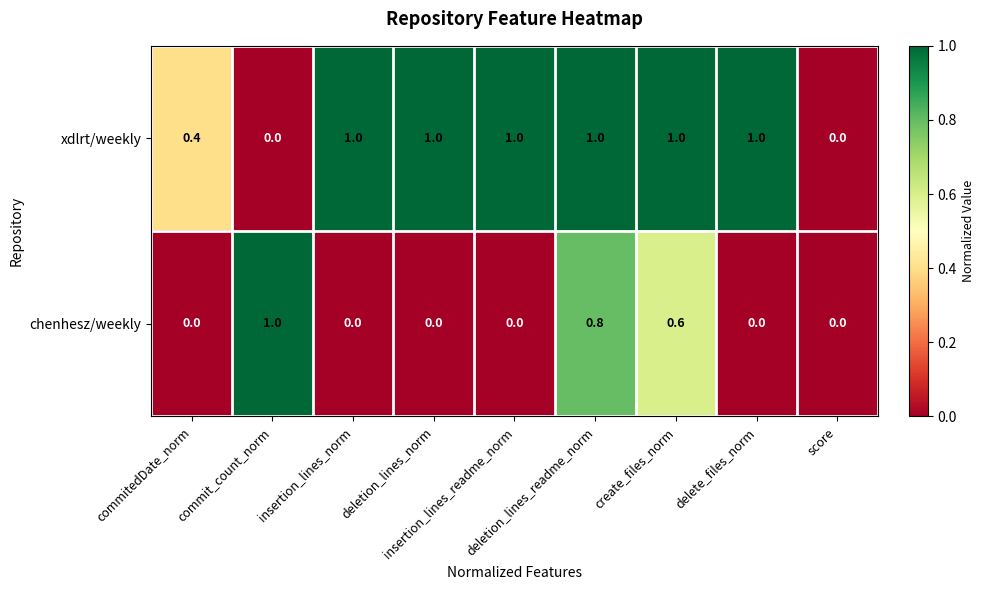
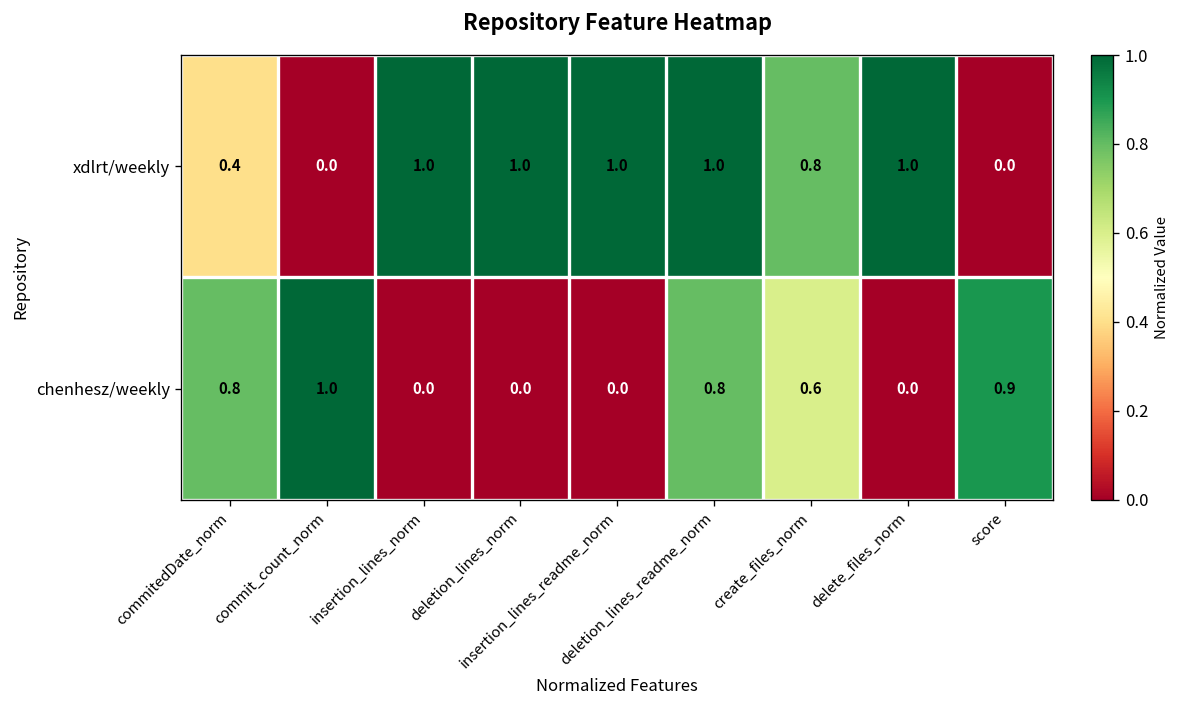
xdlrt/weekly, create_files_norm: 1.0 -> 0.8
chenhesz/weekly, commitedDate_norm: 0.0 -> 0.8
chenhesz/weekly, score: 0.0 -> 0.9
